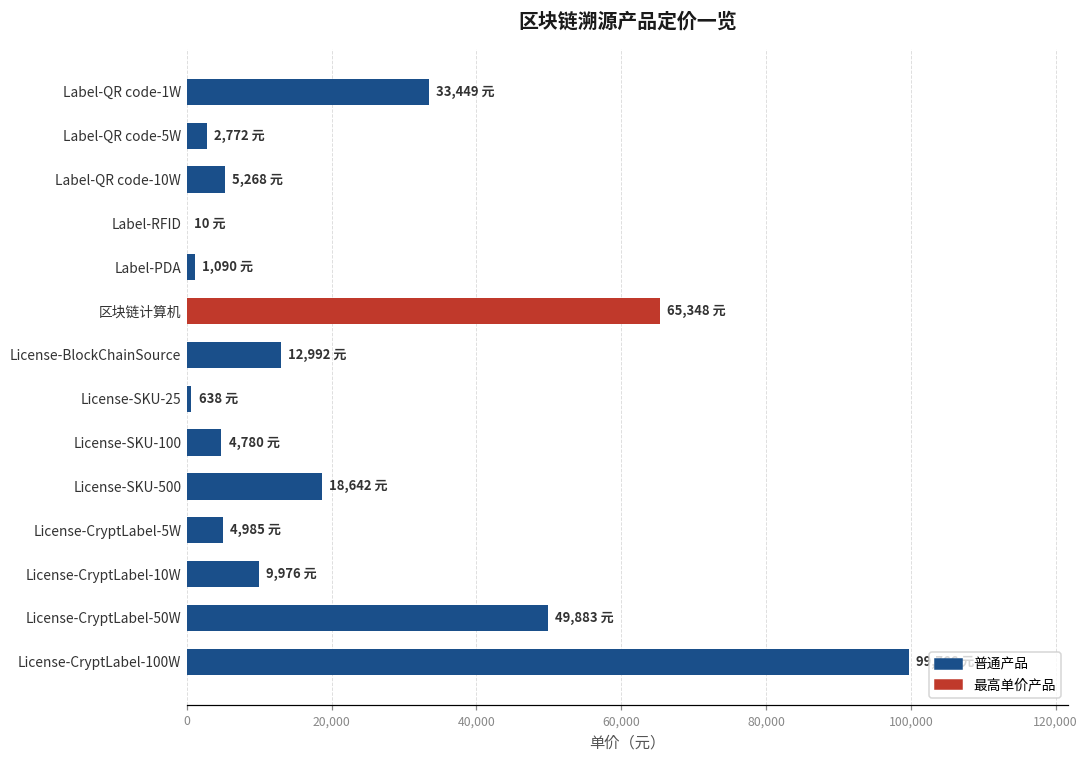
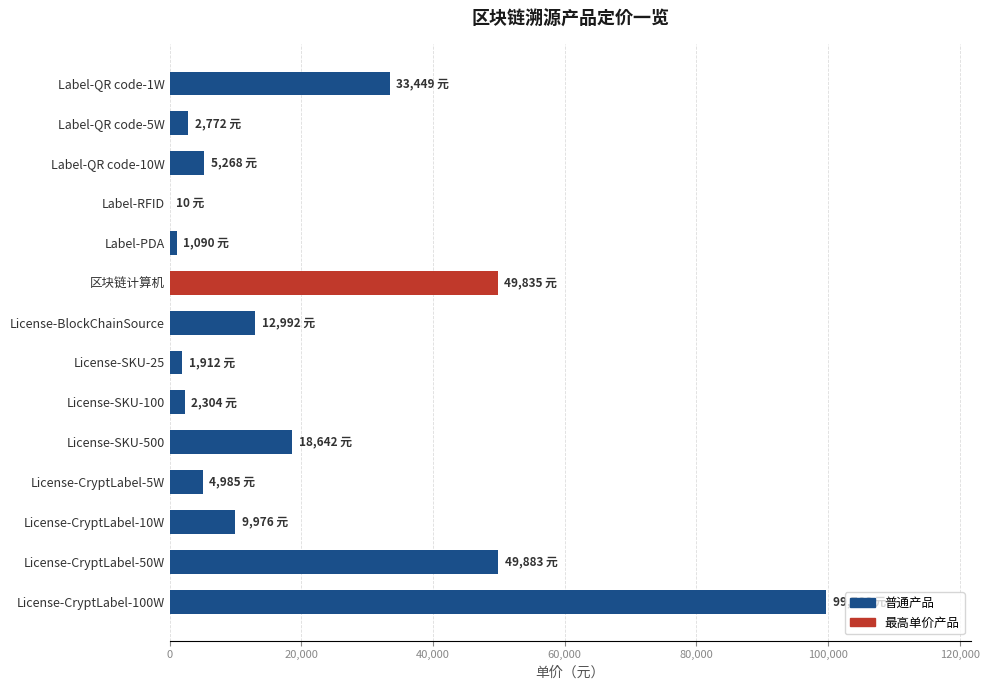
区块链计算机: 65,348 -> 49,835
License-SKU-25: 638 -> 1,912
License-SKU-100: 4,780 -> 2,304
